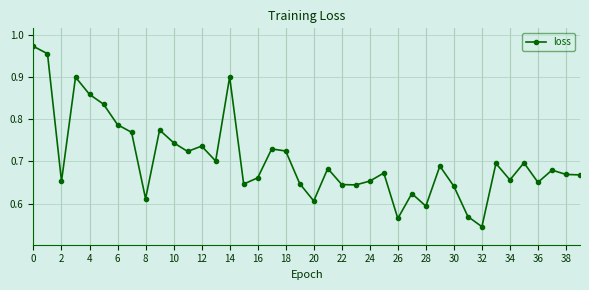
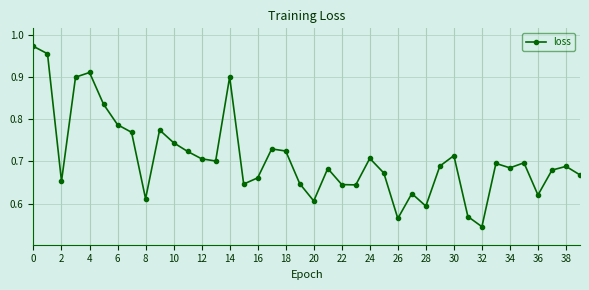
4: 0.86 -> 0.91
12: 0.74 -> 0.71
24: 0.65 -> 0.71
30: 0.64 -> 0.71
34: 0.66 -> 0.68
36: 0.65 -> 0.62
38: 0.67 -> 0.69
